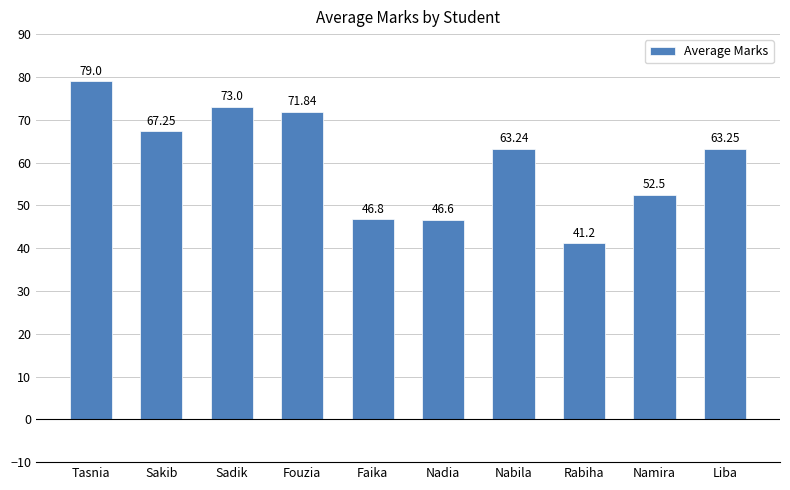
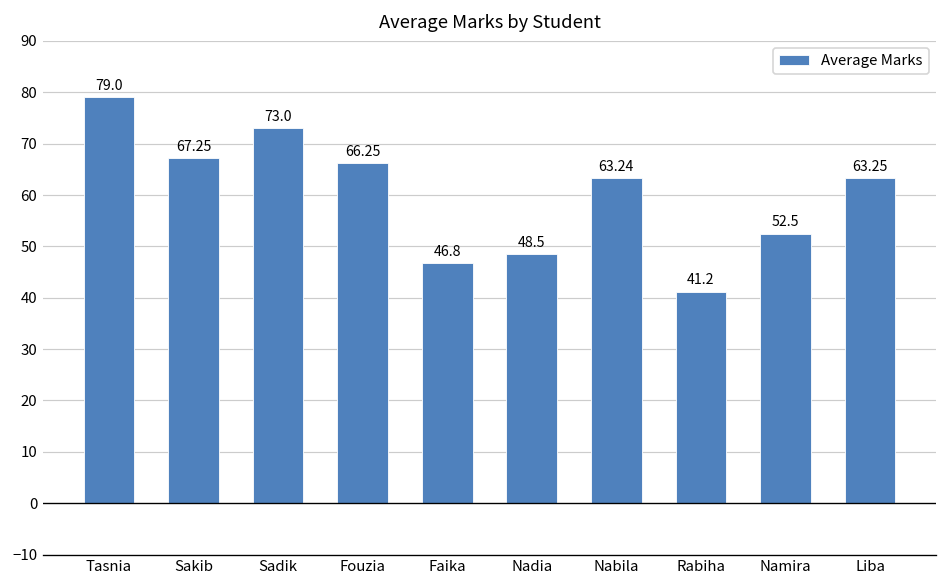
Fouzia: 71.84 -> 66.25
Nadia: 46.6 -> 48.5
